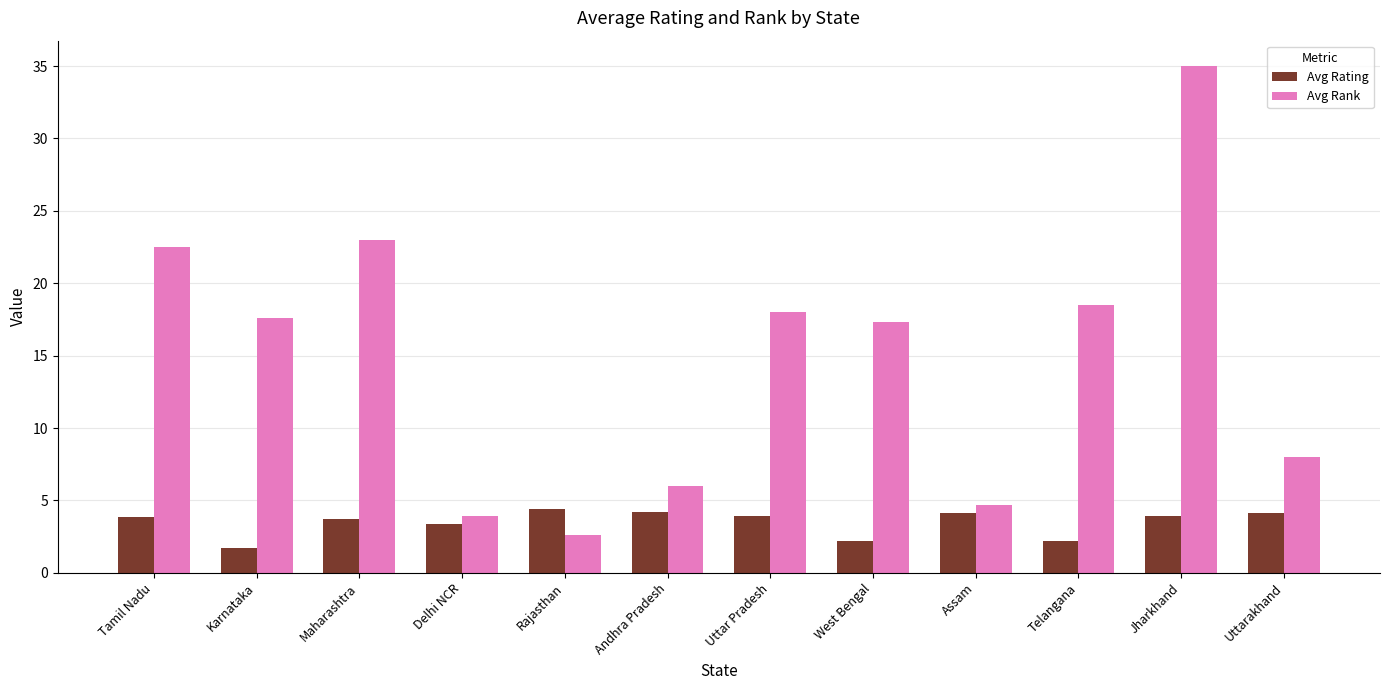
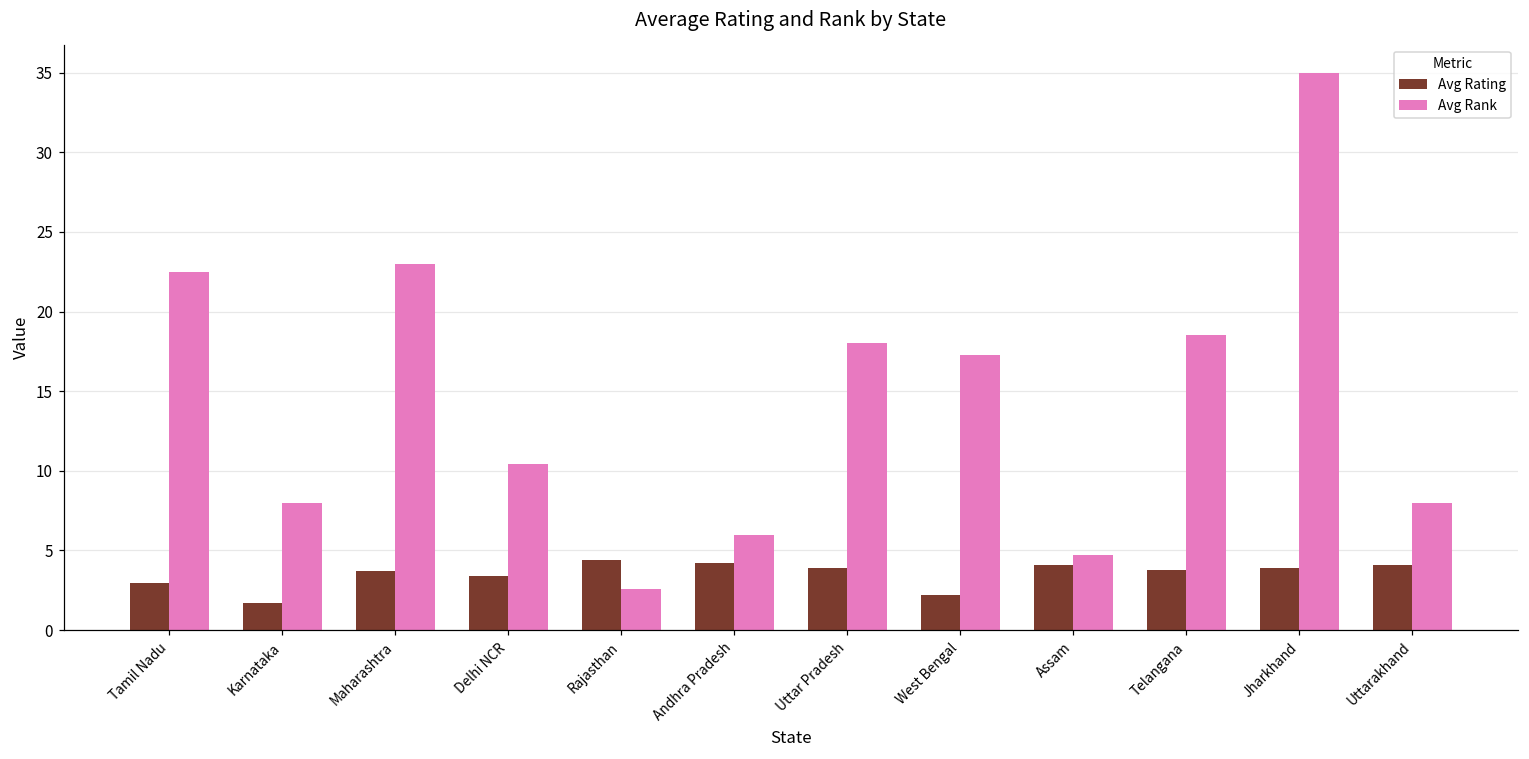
Avg Rating, Tamil Nadu: 3.9 -> 3.0
Avg Rank, Karnataka: 17.6 -> 8.0
Avg Rank, Delhi NCR: 3.9 -> 10.4
Avg Rating, Telangana: 2.2 -> 3.8
